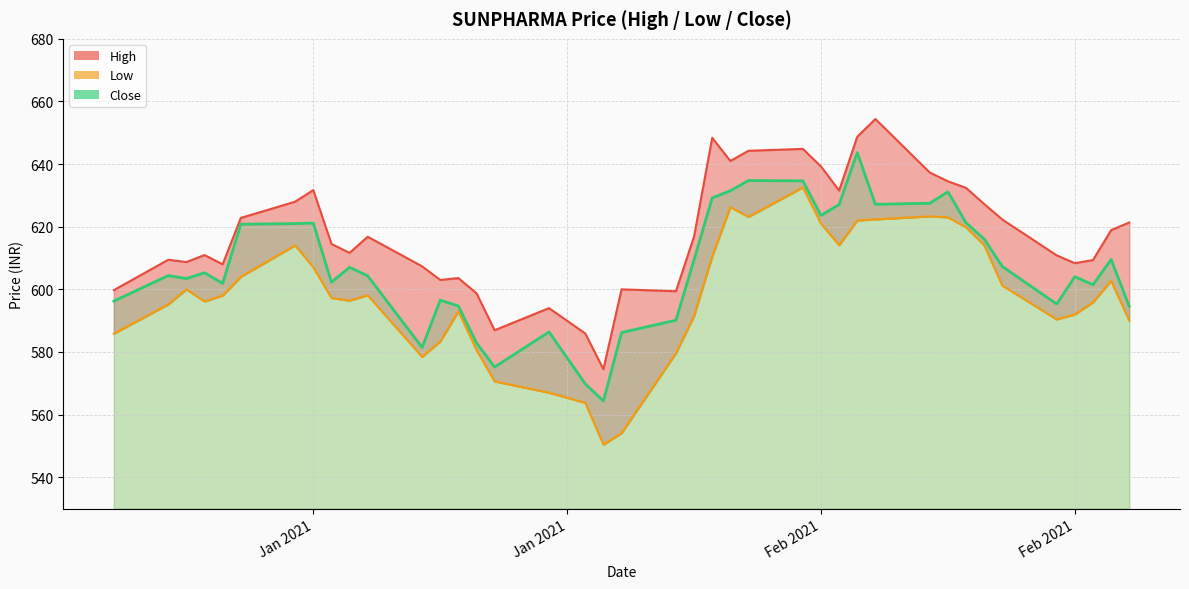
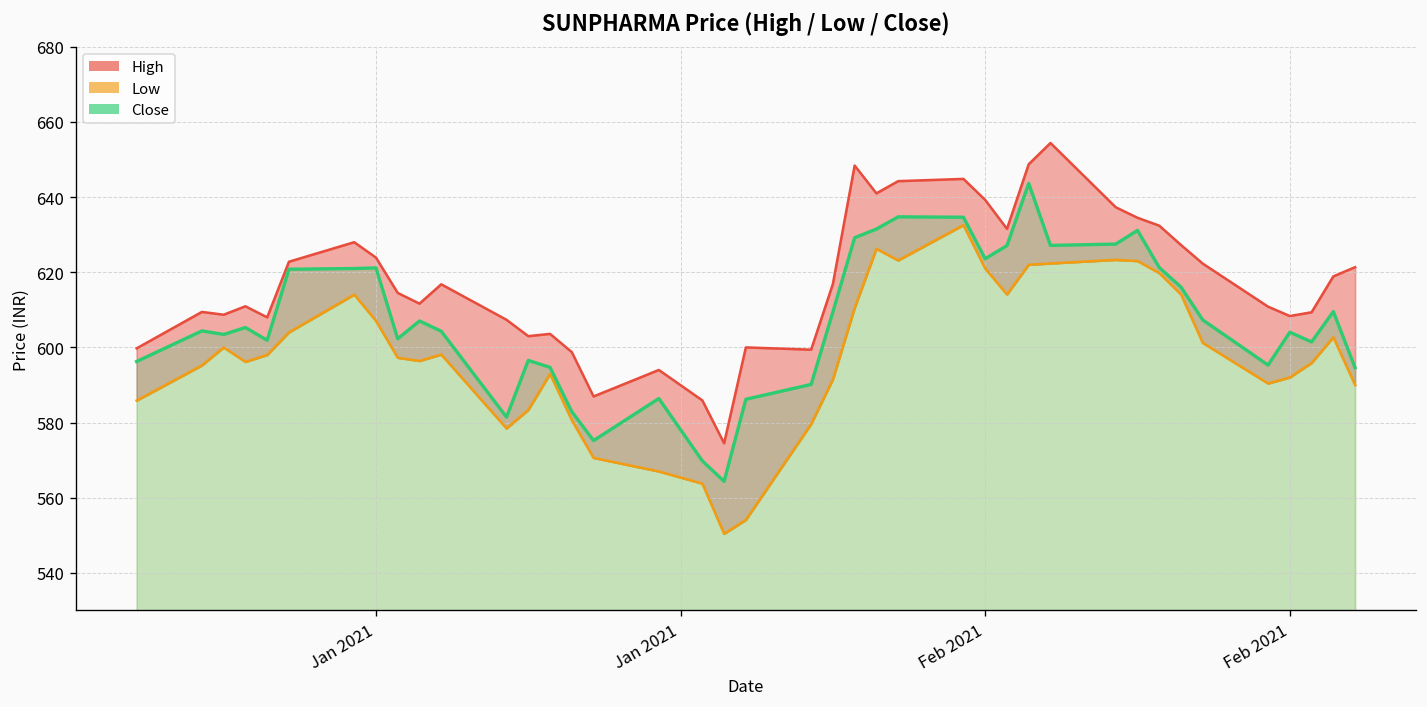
High, Jan 2021: 632 -> 624
